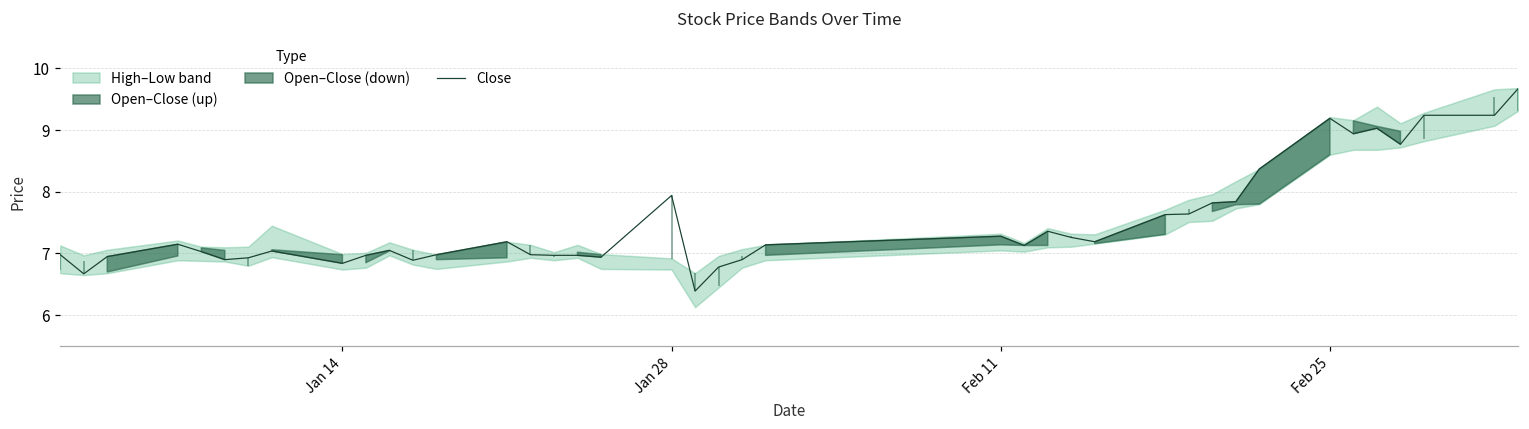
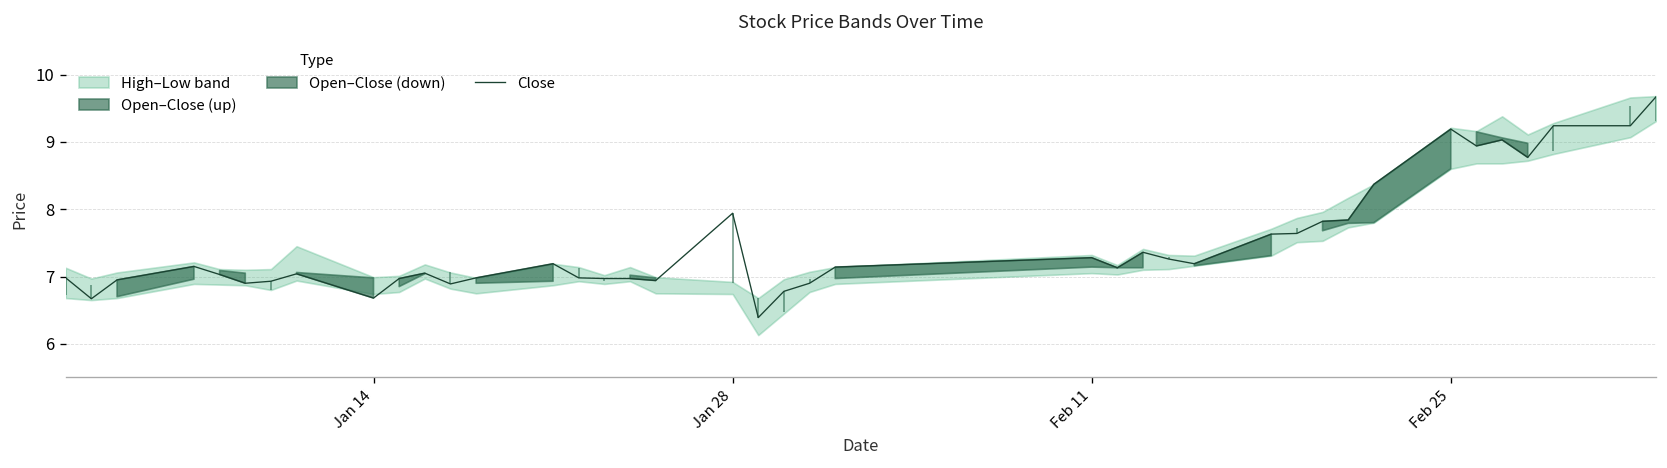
Close, Jan 14: 6.8 -> 6.7
